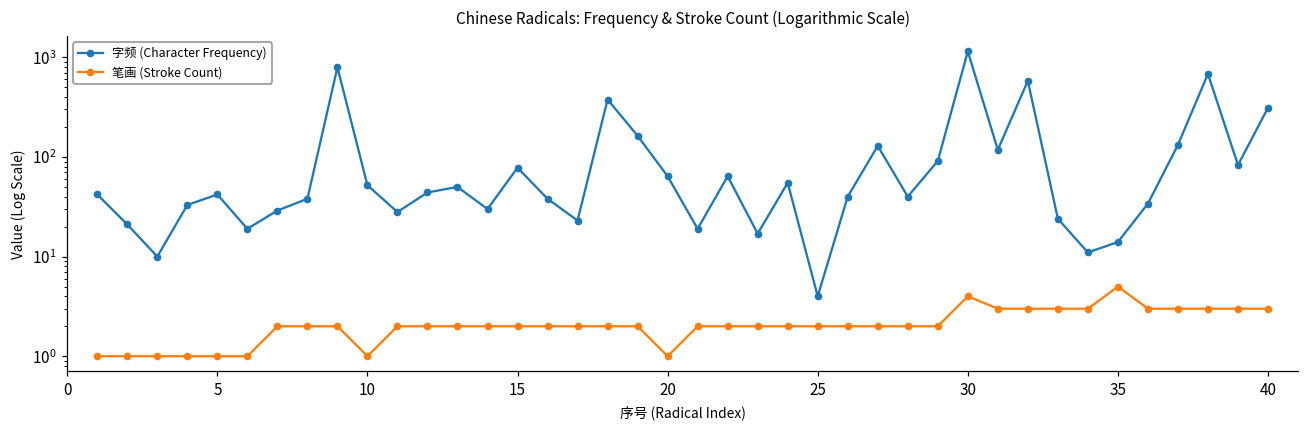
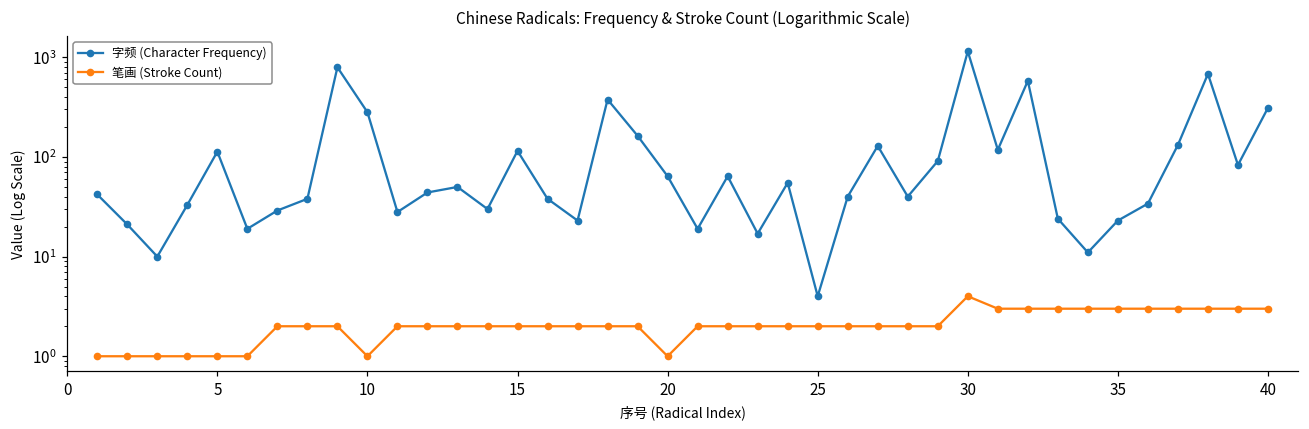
字频 (Character Frequency), 5: 40 -> 110
字频 (Character Frequency), 10: 50 -> 280
字频 (Character Frequency), 15: 80 -> 120
字频 (Character Frequency), 35: 14 -> 23
笔画 (Stroke Count), 35: 5 -> 3
